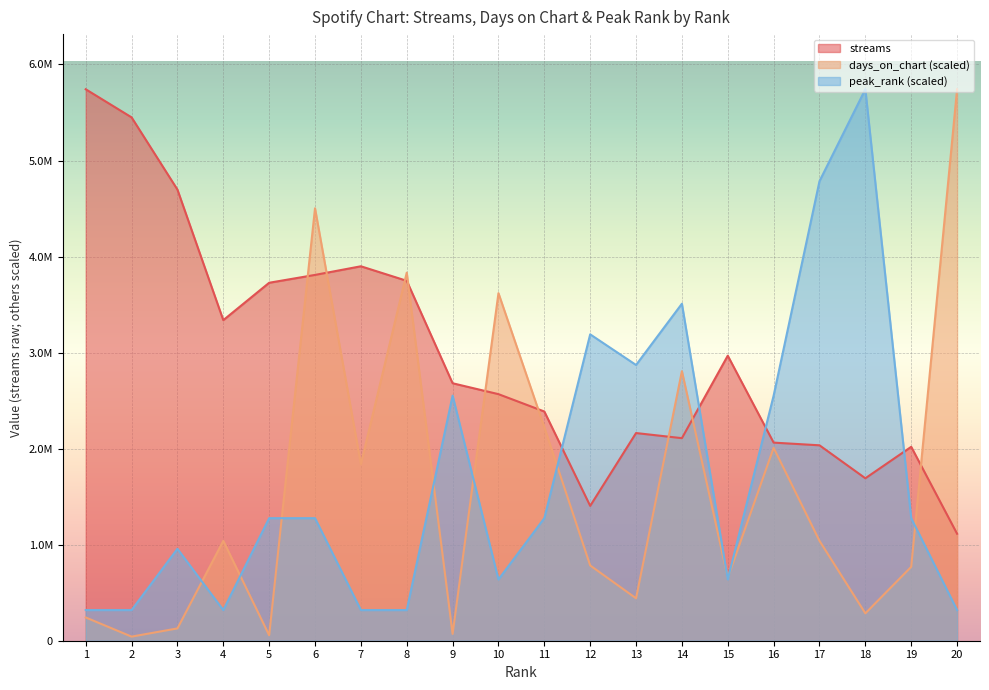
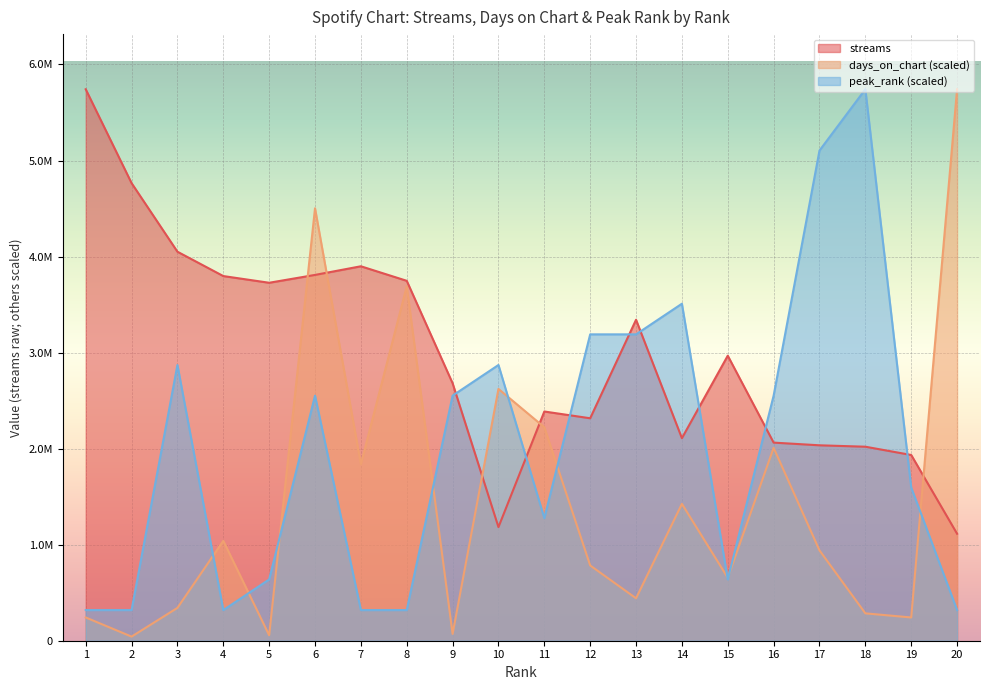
streams, 2: 5400000 -> 4800000
streams, 3: 4700000 -> 4100000
days_on_chart (scaled), 3: 100000 -> 300000
peak_rank (scaled), 3: 1000000 -> 2900000
streams, 4: 3300000 -> 3800000
peak_rank (scaled), 5: 1300000 -> 600000
peak_rank (scaled), 6: 1300000 -> 2600000
days_on_chart (scaled), 8: 3800000 -> 3700000
streams, 10: 2600000 -> 1200000
days_on_chart (scaled), 10: 3600000 -> 2600000
peak_rank (scaled), 10: 600000 -> 2900000
streams, 12: 1400000 -> 2300000
streams, 13: 2200000 -> 3300000
peak_rank (scaled), 13: 2900000 -> 3200000
days_on_chart (scaled), 14: 2800000 -> 1400000
days_on_chart (scaled), 17: 1000000 -> 900000
peak_rank (scaled), 17: 4800000 -> 5100000
streams, 18: 1700000 -> 2000000
streams, 19: 2000000 -> 1900000
days_on_chart (scaled), 19: 800000 -> 200000
peak_rank (scaled), 19: 1300000 -> 1600000
